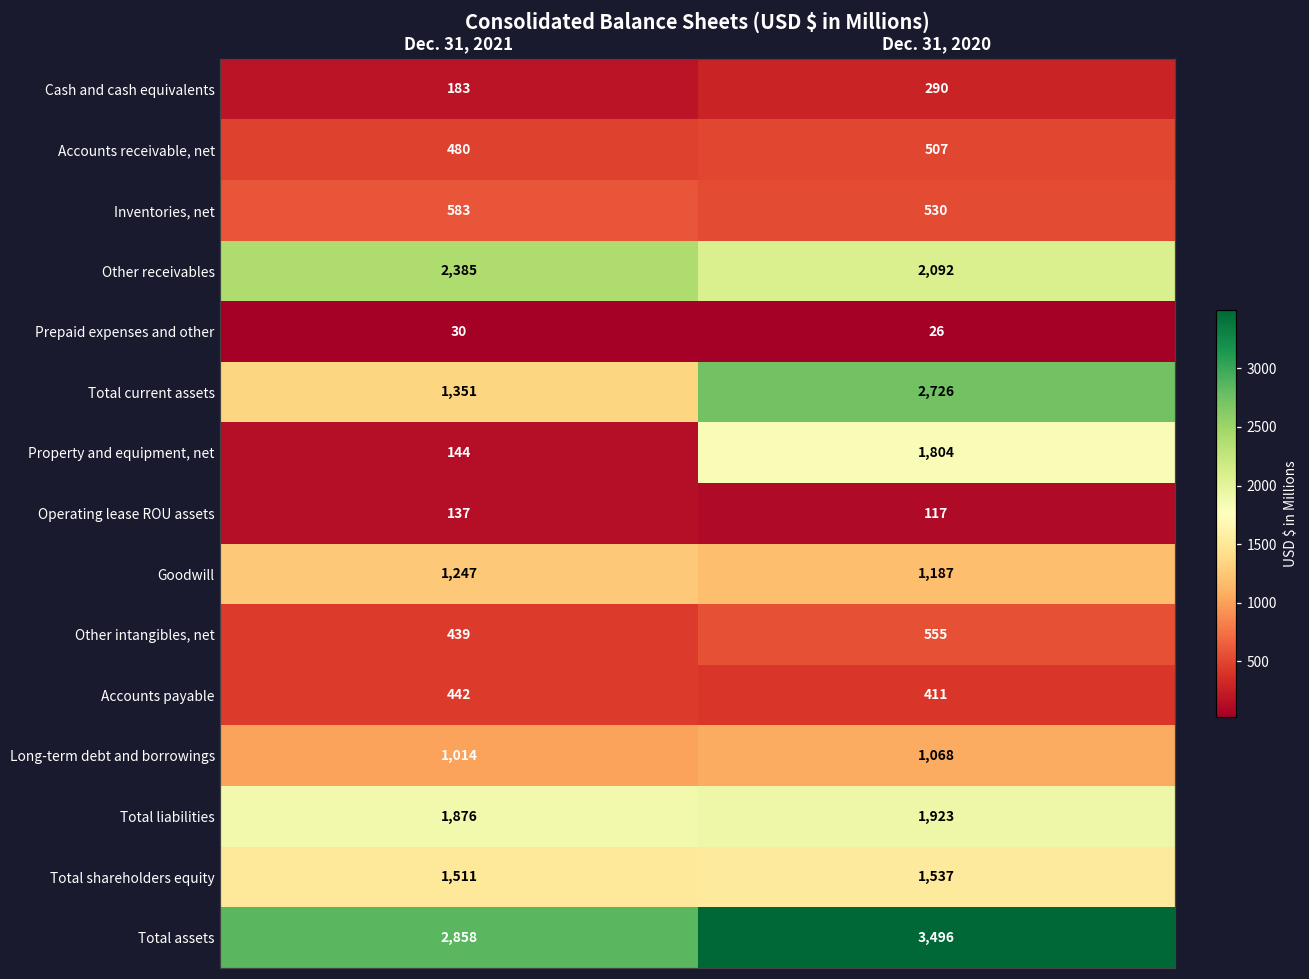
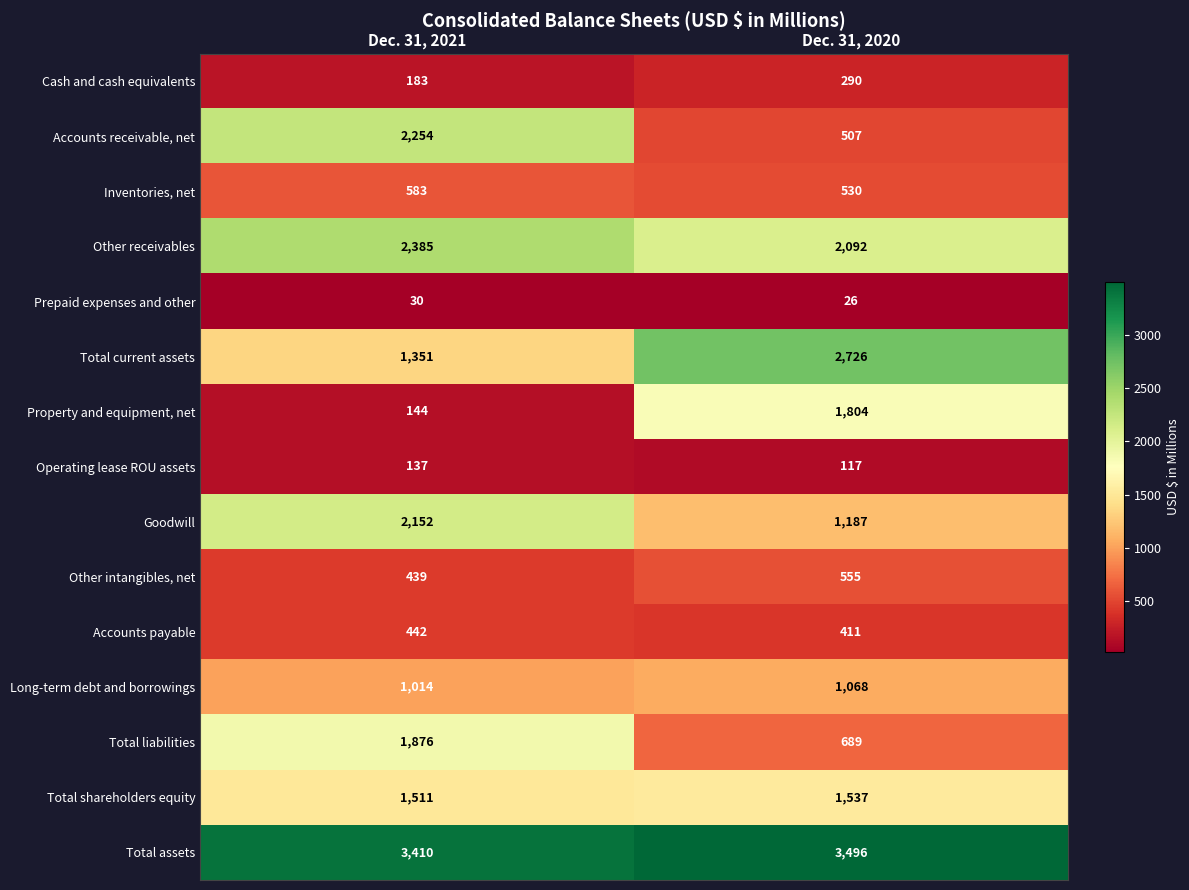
Accounts receivable, net, Dec. 31, 2021: 480 -> 2,254
Goodwill, Dec. 31, 2021: 1,247 -> 2,152
Total liabilities, Dec. 31, 2020: 1,923 -> 689
Total assets, Dec. 31, 2021: 2,858 -> 3,410
